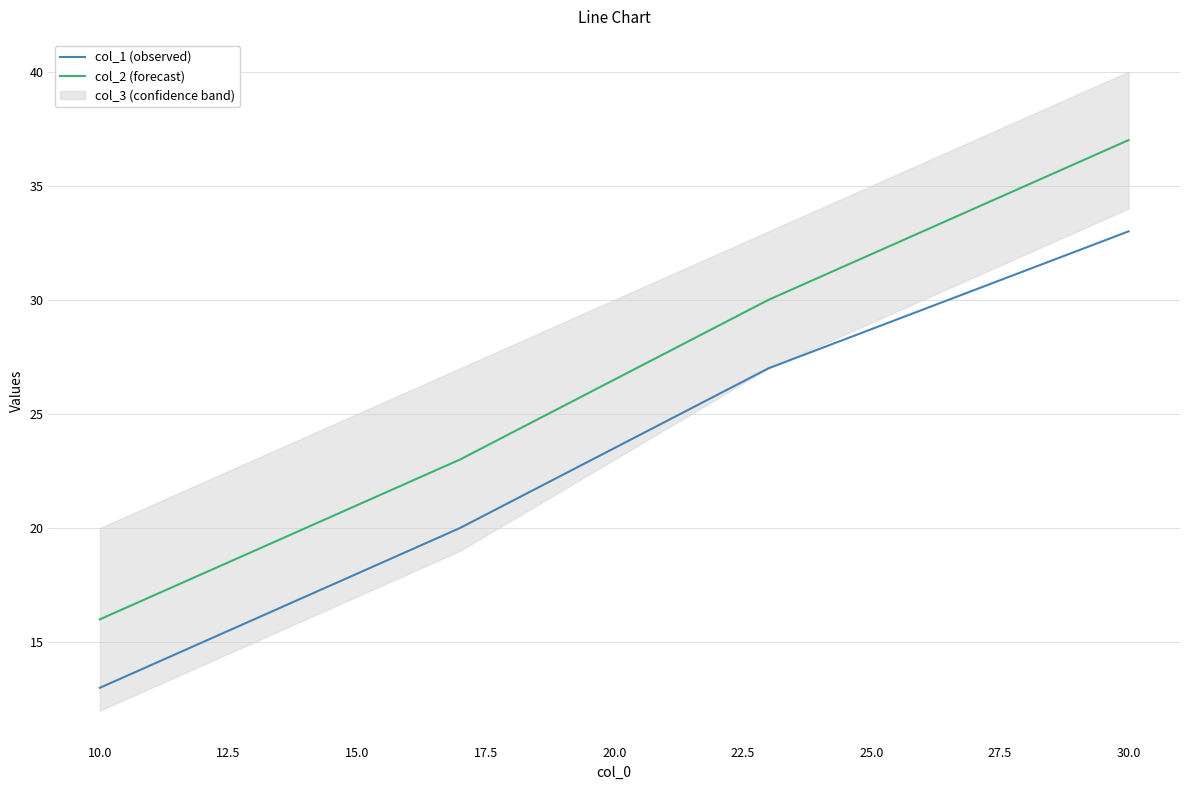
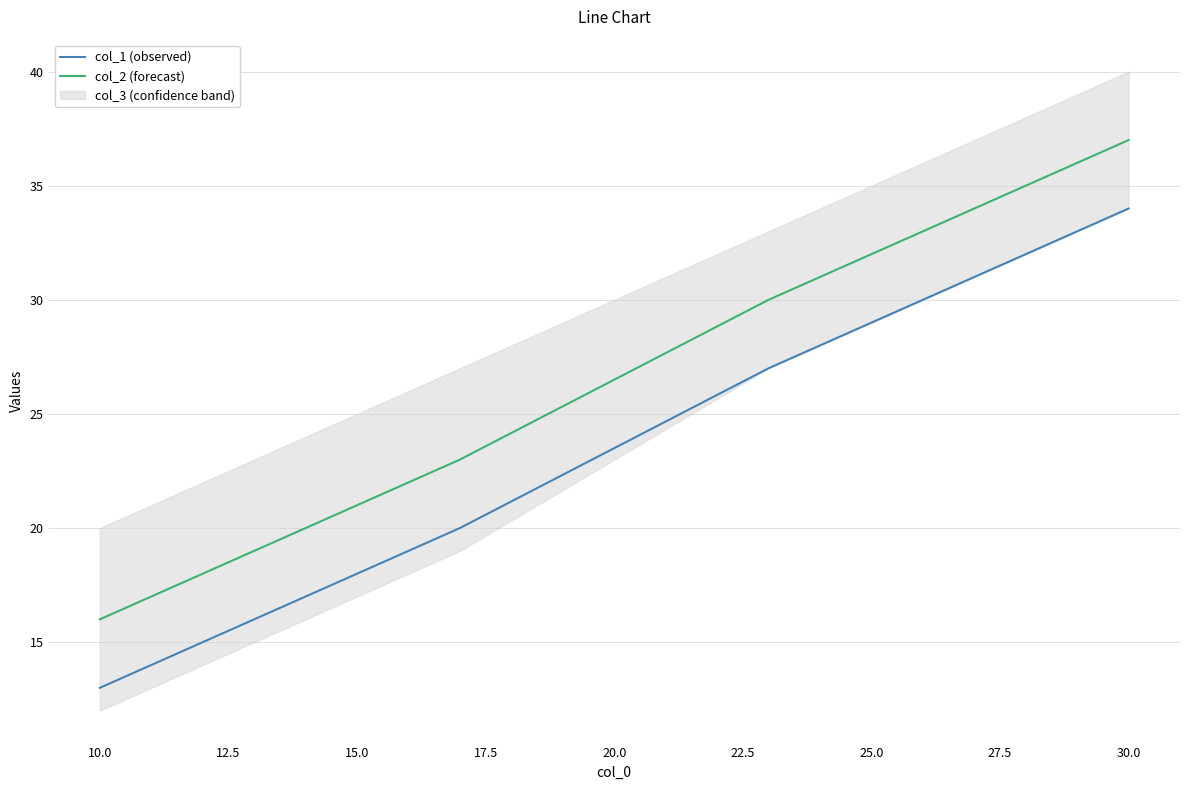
col_1 (observed), 30.0: 33 -> 34
